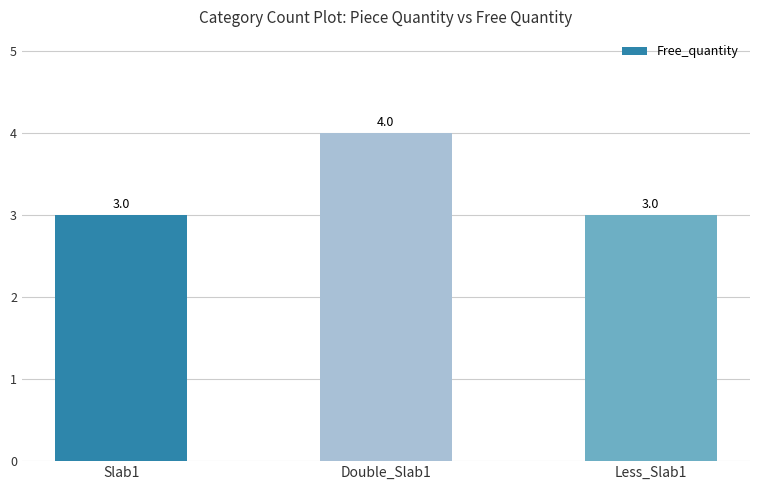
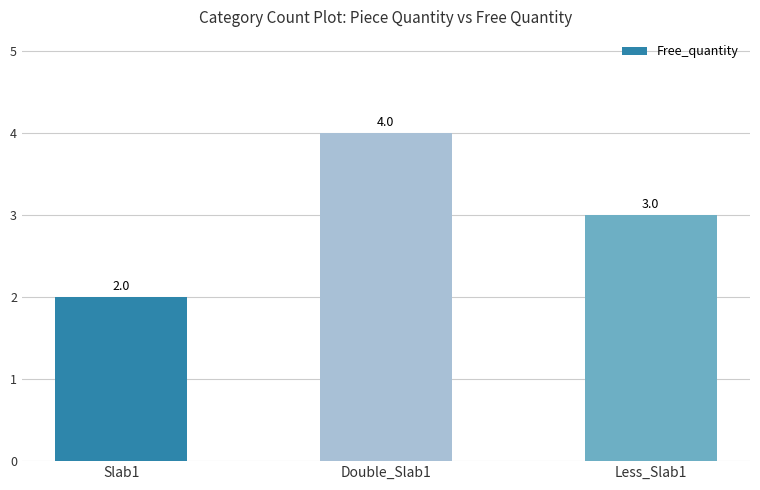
Slab1: 3.0 -> 2.0
